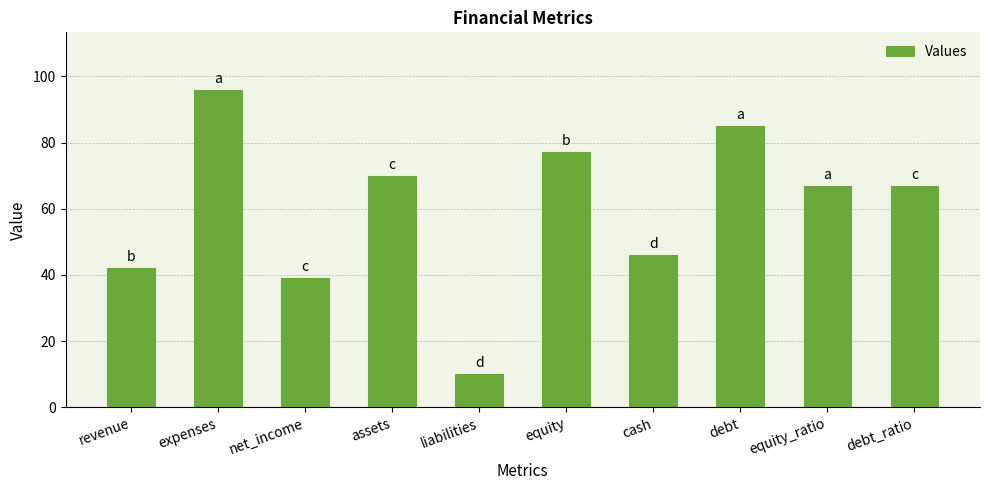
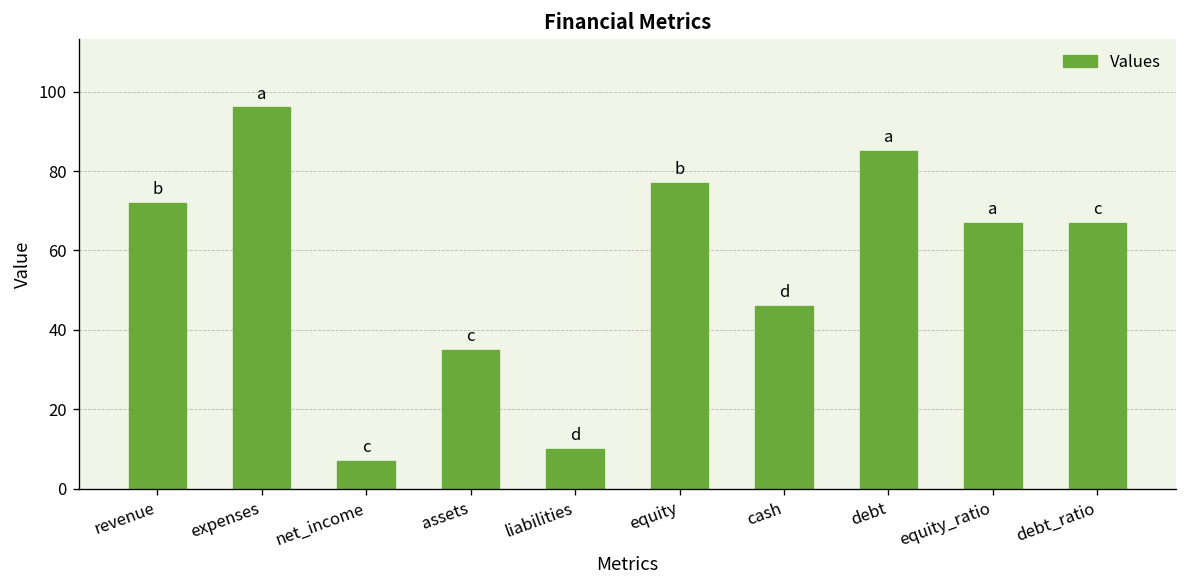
revenue: 42 -> 72
net_income: 39 -> 7
assets: 70 -> 35
